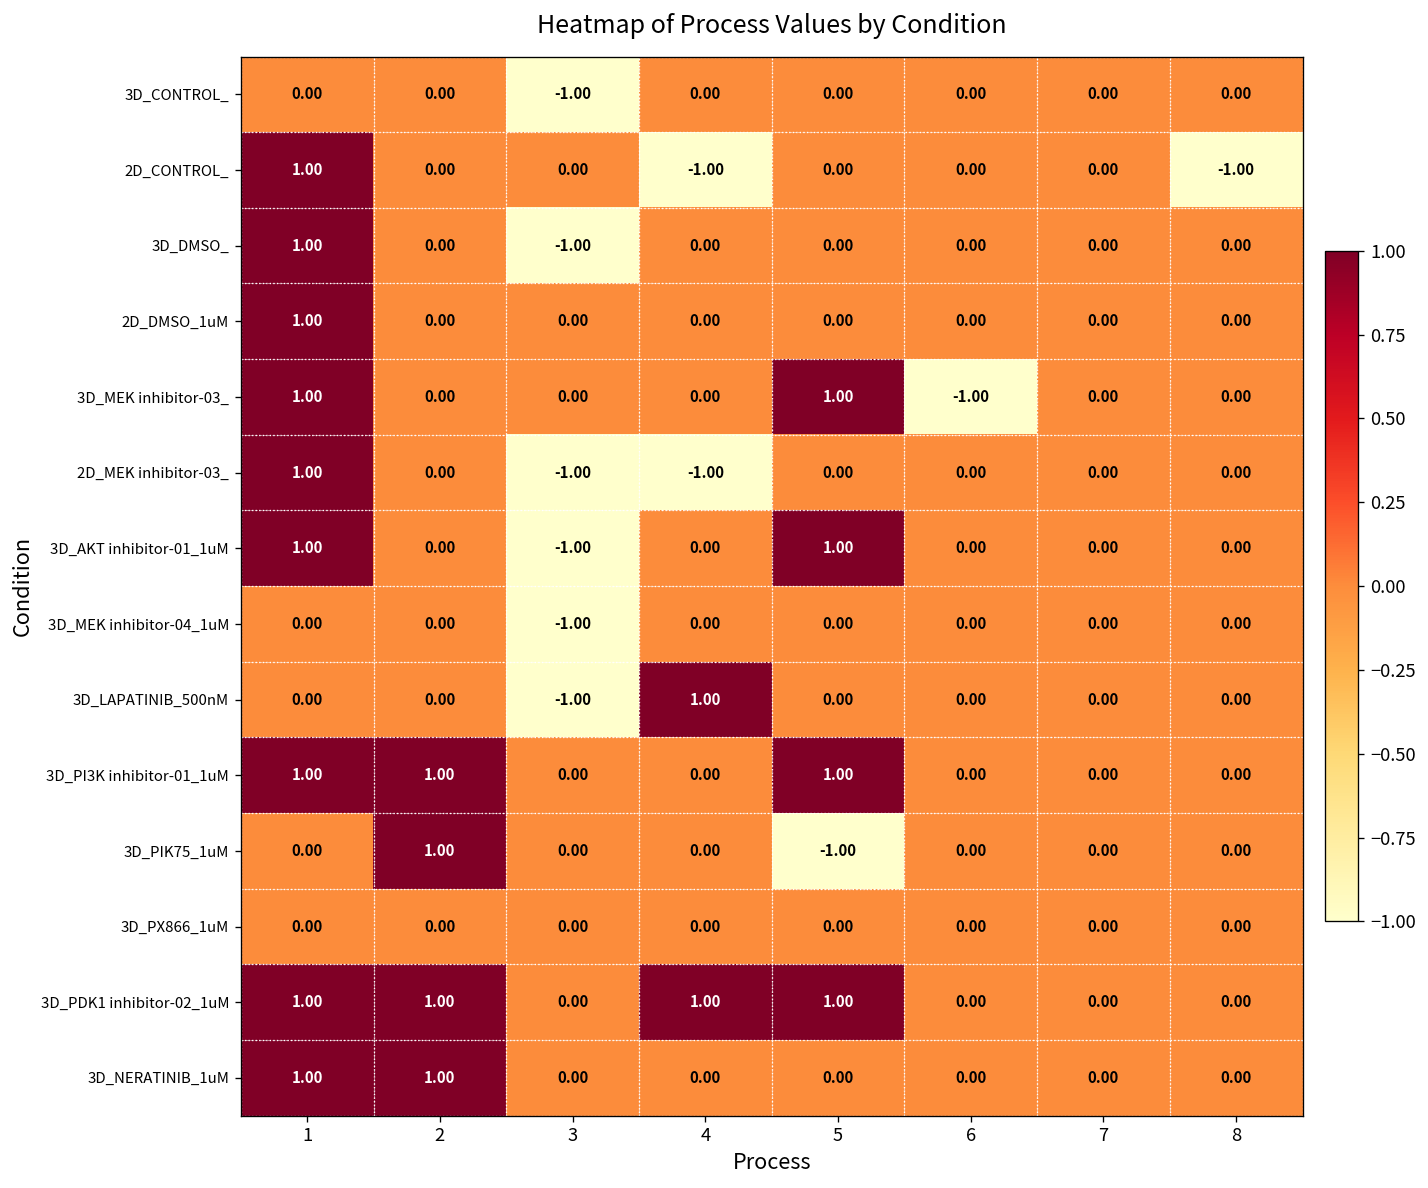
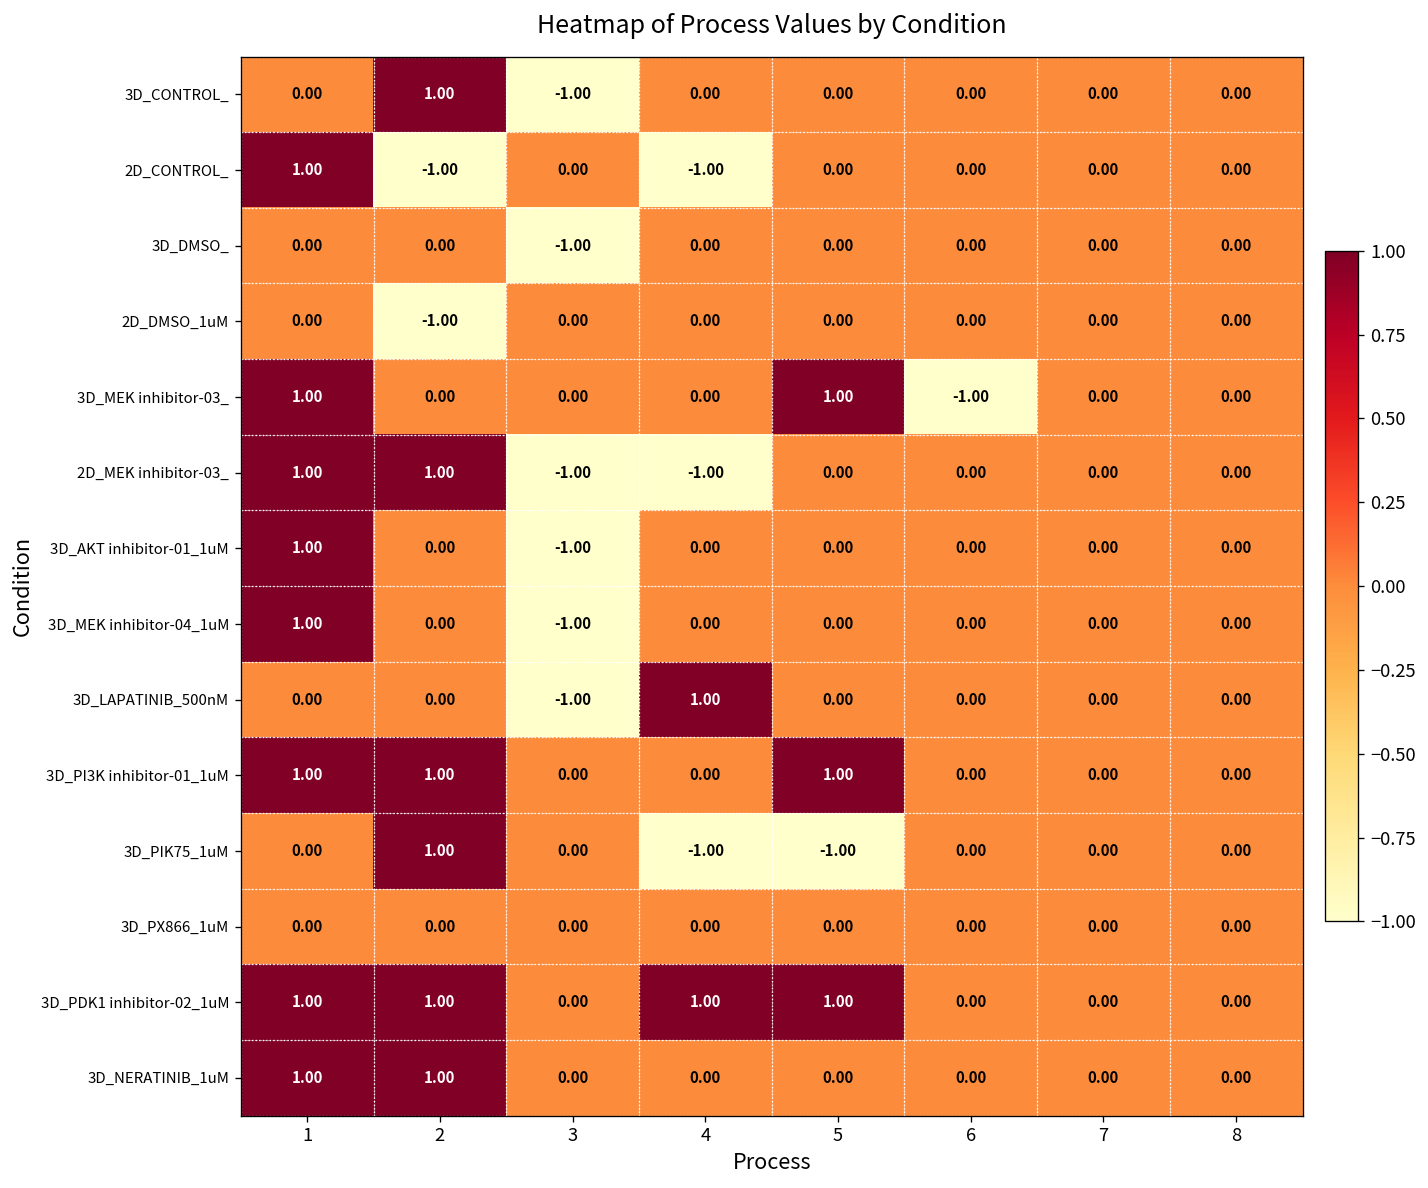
3D_CONTROL_, 2: 0.00 -> 1.00
2D_CONTROL_, 2: 0.00 -> -1.00
2D_CONTROL_, 8: -1.00 -> 0.00
3D_DMSO_, 1: 1.00 -> 0.00
2D_DMSO_1uM, 1: 1.00 -> 0.00
2D_DMSO_1uM, 2: 0.00 -> -1.00
2D_MEK inhibitor-03_, 2: 0.00 -> 1.00
3D_AKT inhibitor-01_1uM, 5: 1.00 -> 0.00
3D_MEK inhibitor-04_1uM, 1: 0.00 -> 1.00
3D_PIK75_1uM, 4: 0.00 -> -1.00
